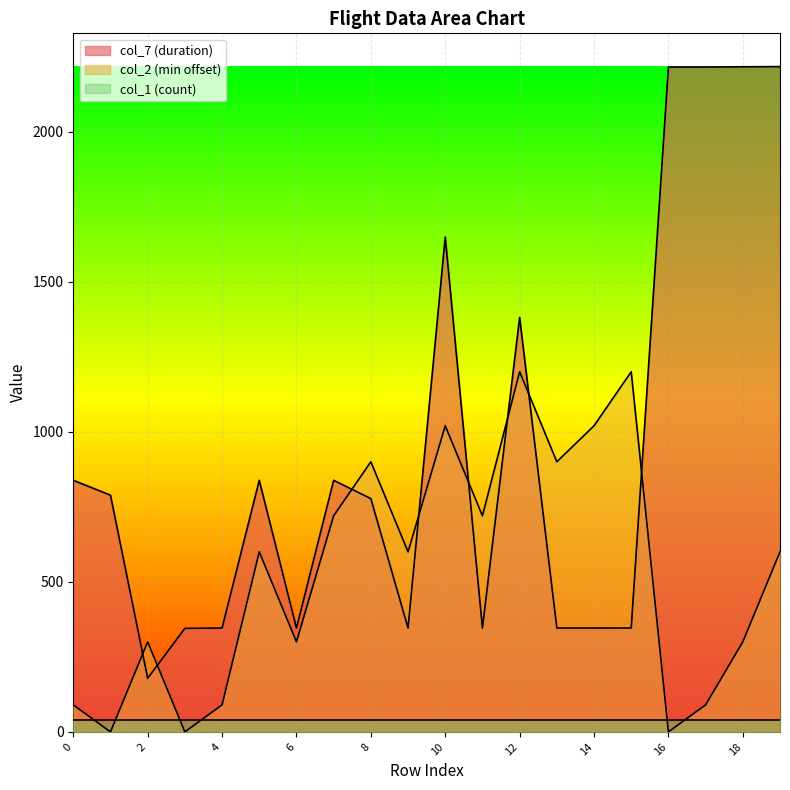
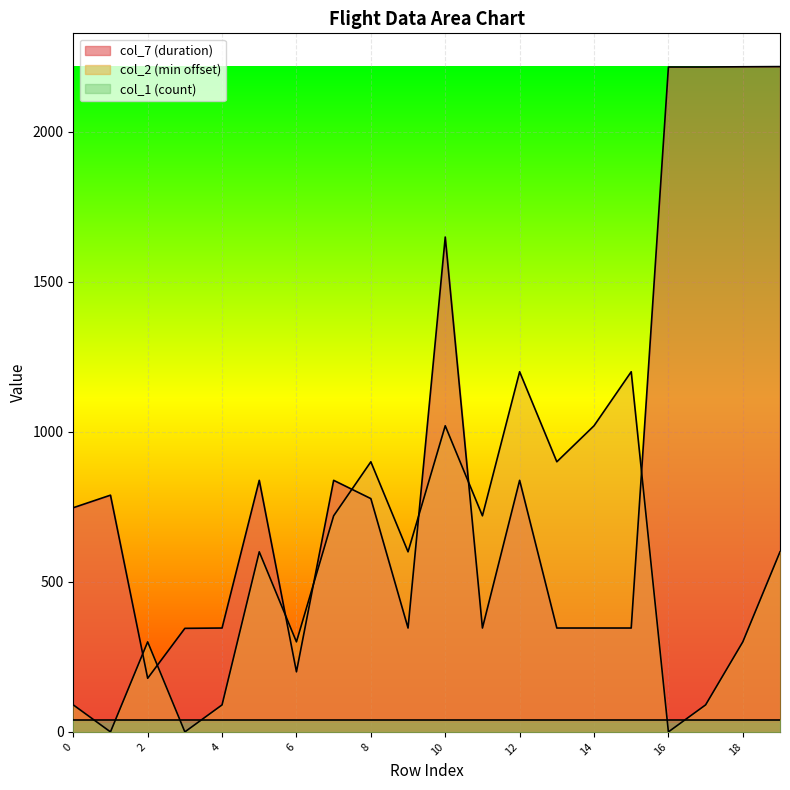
col_7 (duration), 0: 840 -> 750
col_7 (duration), 6: 350 -> 200
col_7 (duration), 12: 1380 -> 840
